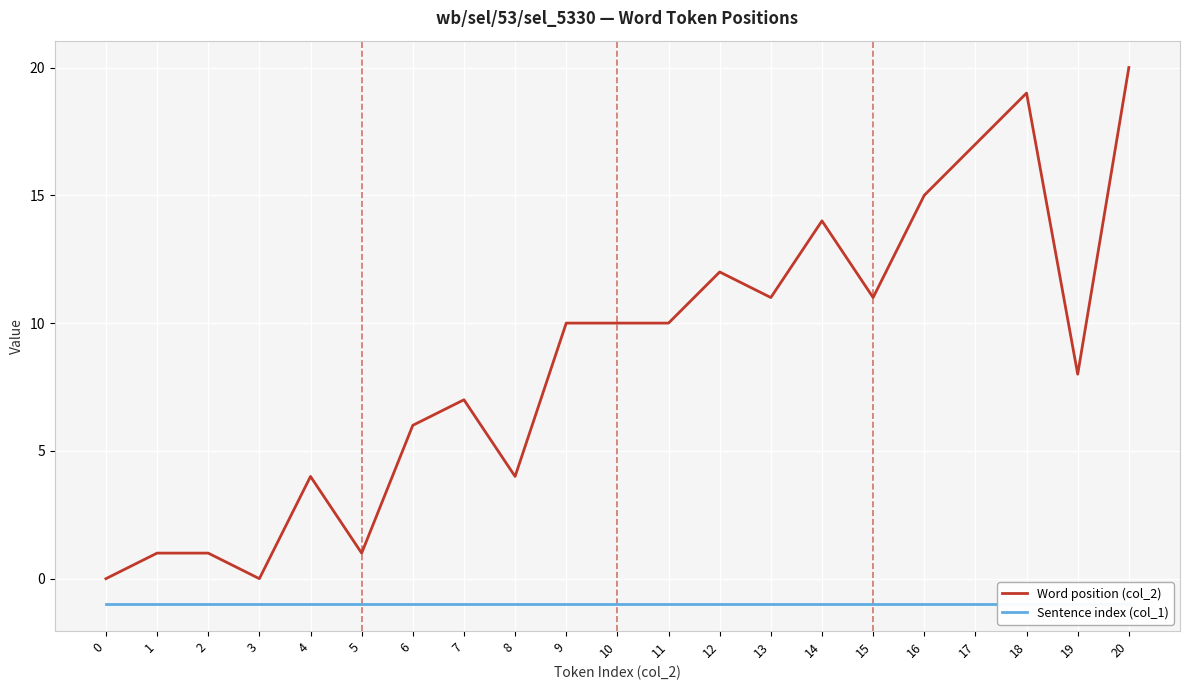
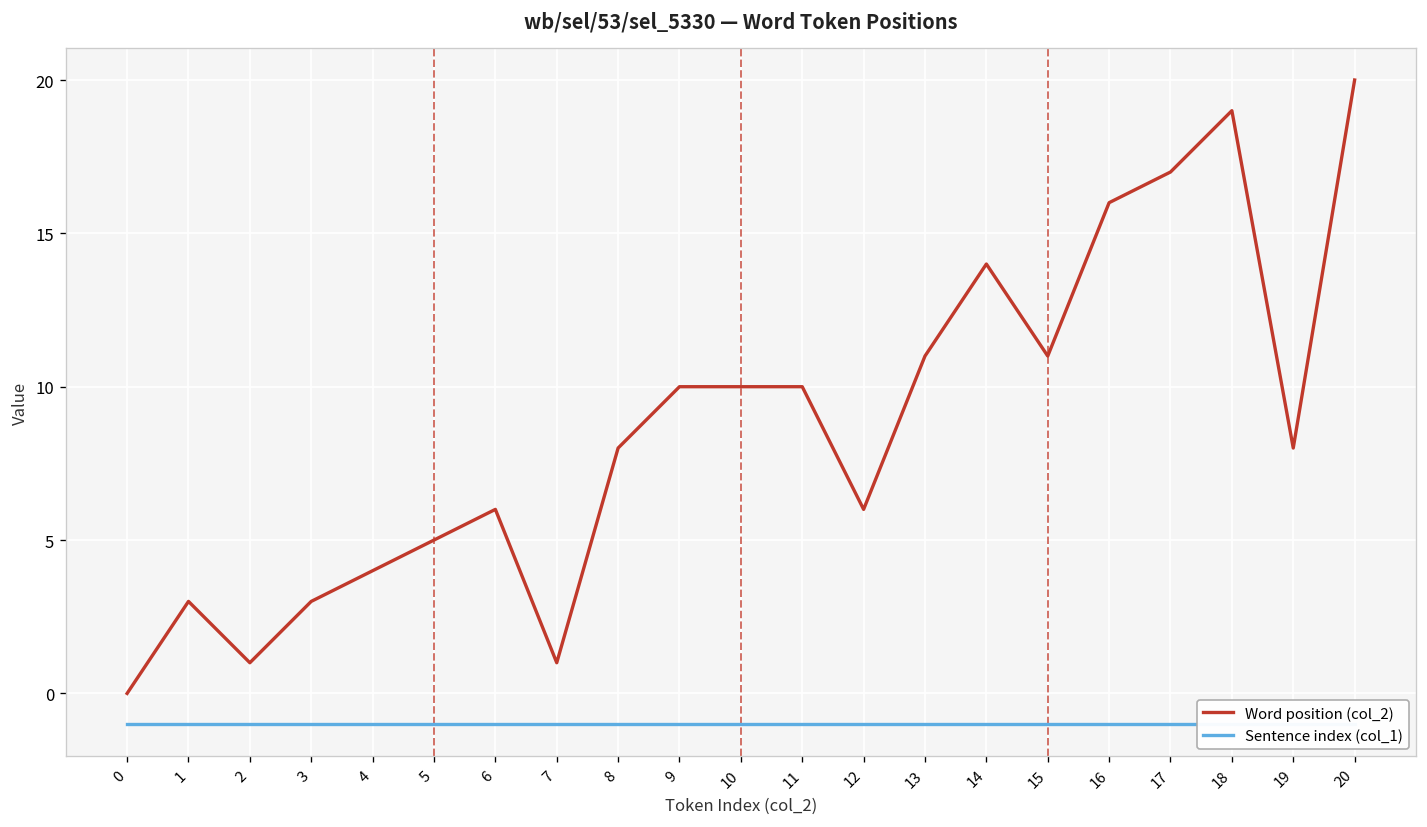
Word position (col_2), 1: 1 -> 3
Word position (col_2), 3: 0 -> 3
Word position (col_2), 5: 1 -> 5
Word position (col_2), 7: 7 -> 1
Word position (col_2), 8: 4 -> 8
Word position (col_2), 12: 12 -> 6
Word position (col_2), 16: 15 -> 16
